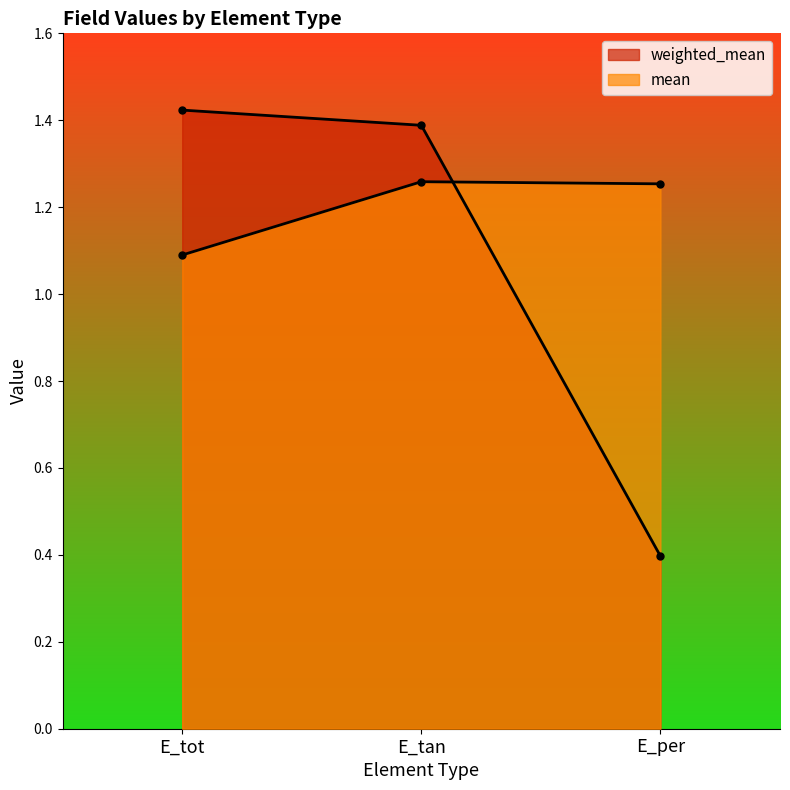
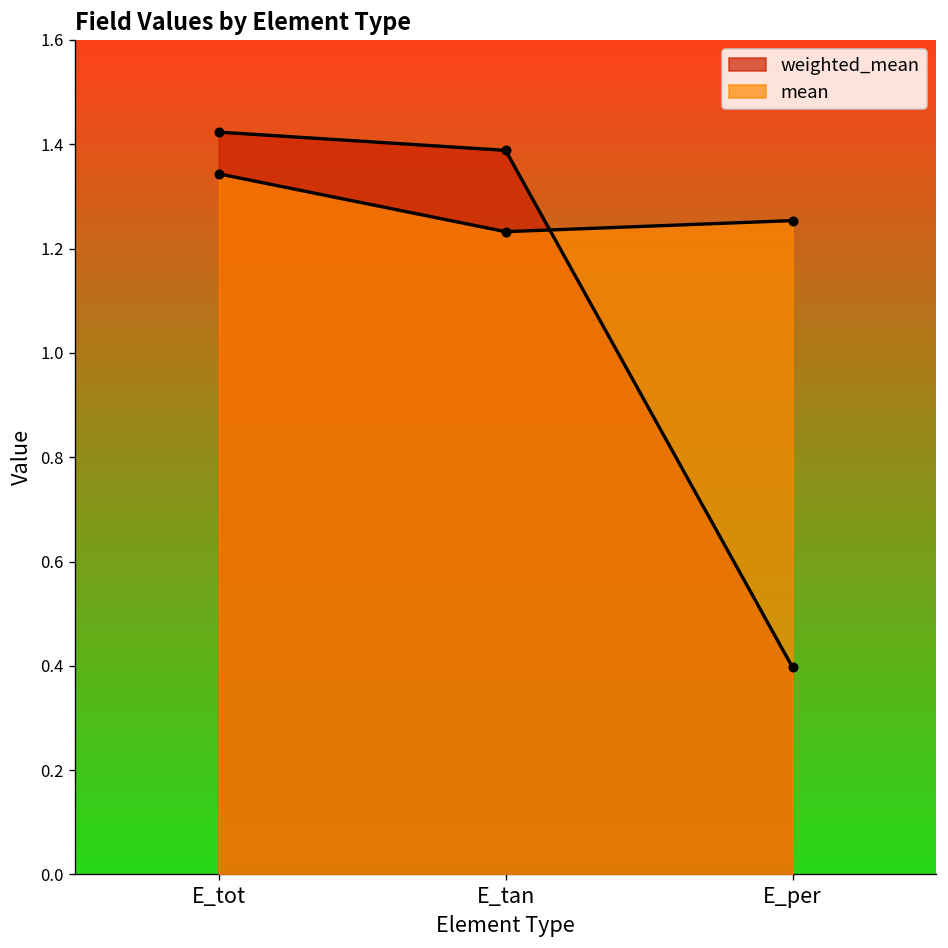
mean, E_tot: 1.09 -> 1.34
mean, E_tan: 1.26 -> 1.23
